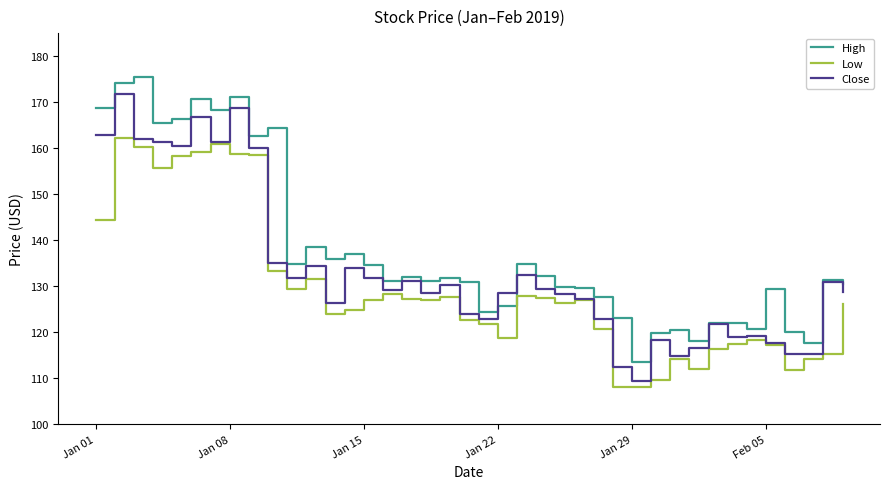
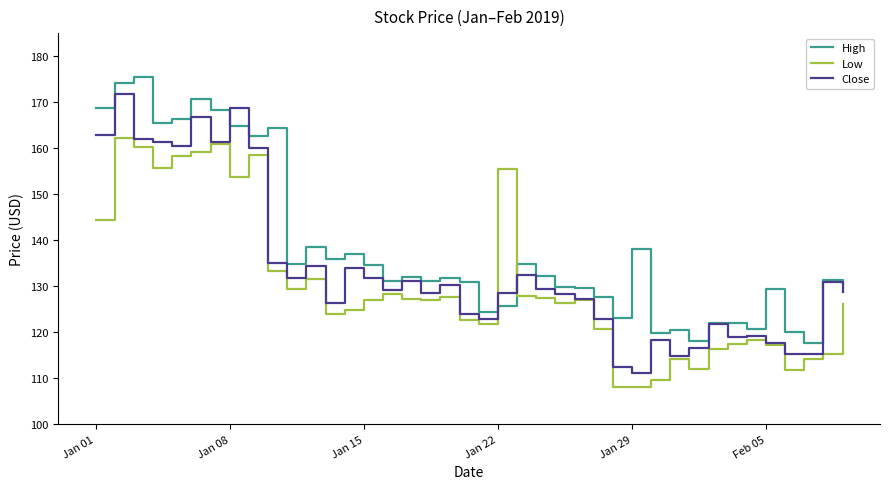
High, Jan 08: 171 -> 165
Low, Jan 08: 159 -> 154
Low, Jan 22: 119 -> 156
High, Jan 29: 114 -> 138
Close, Jan 29: 109 -> 111
